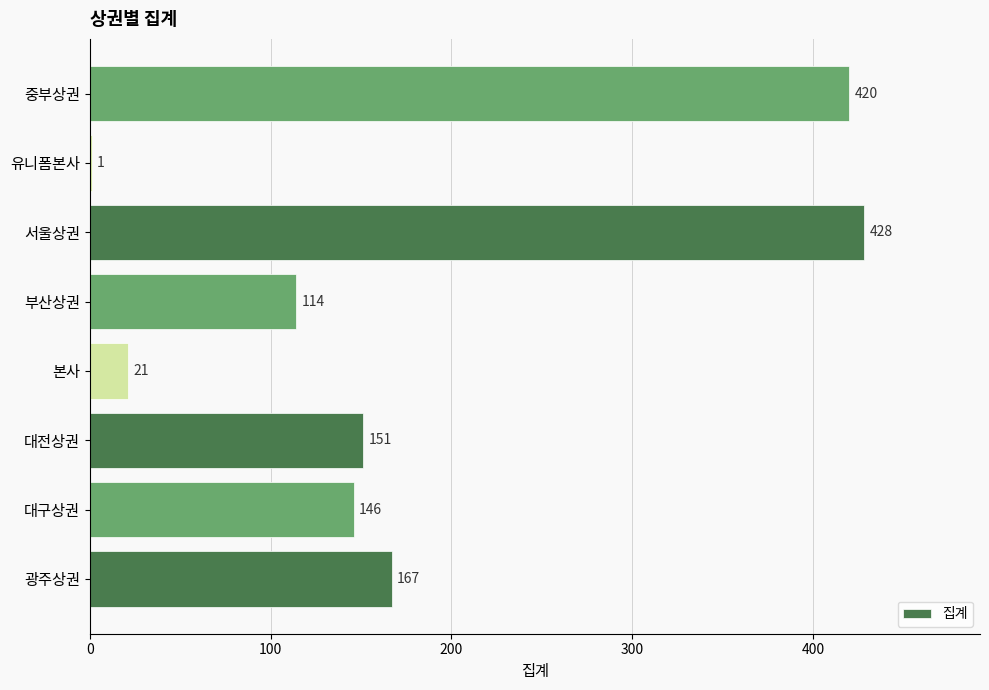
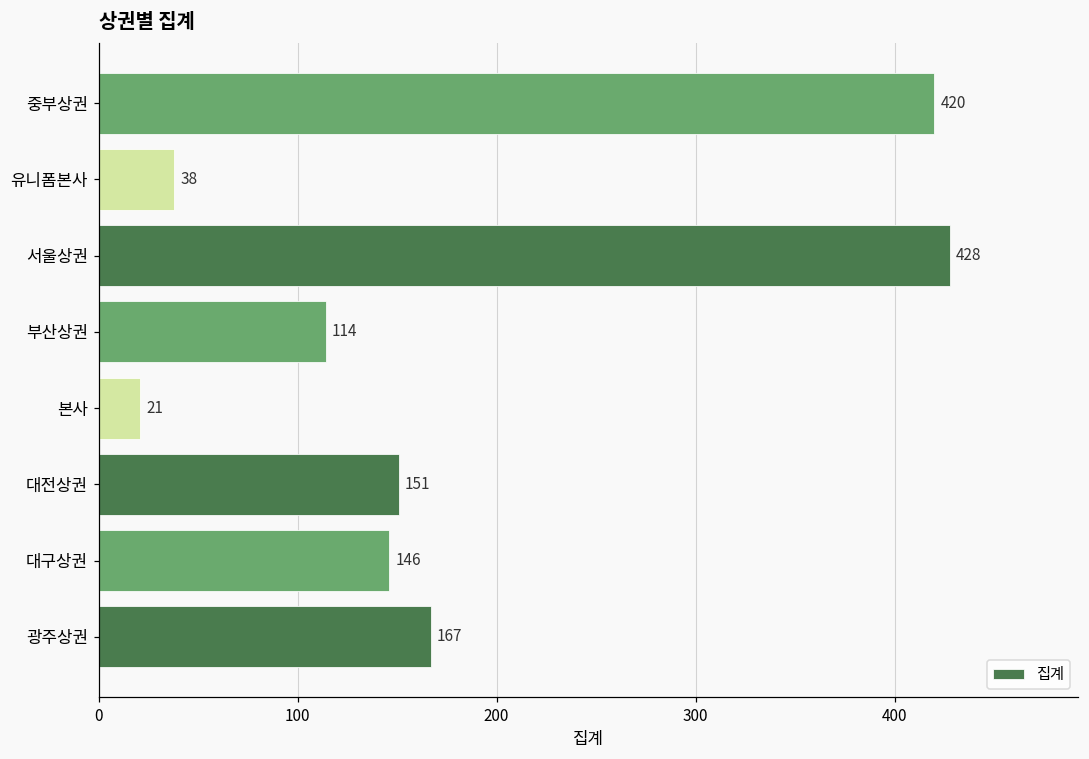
유니폼본사: 1 -> 38
